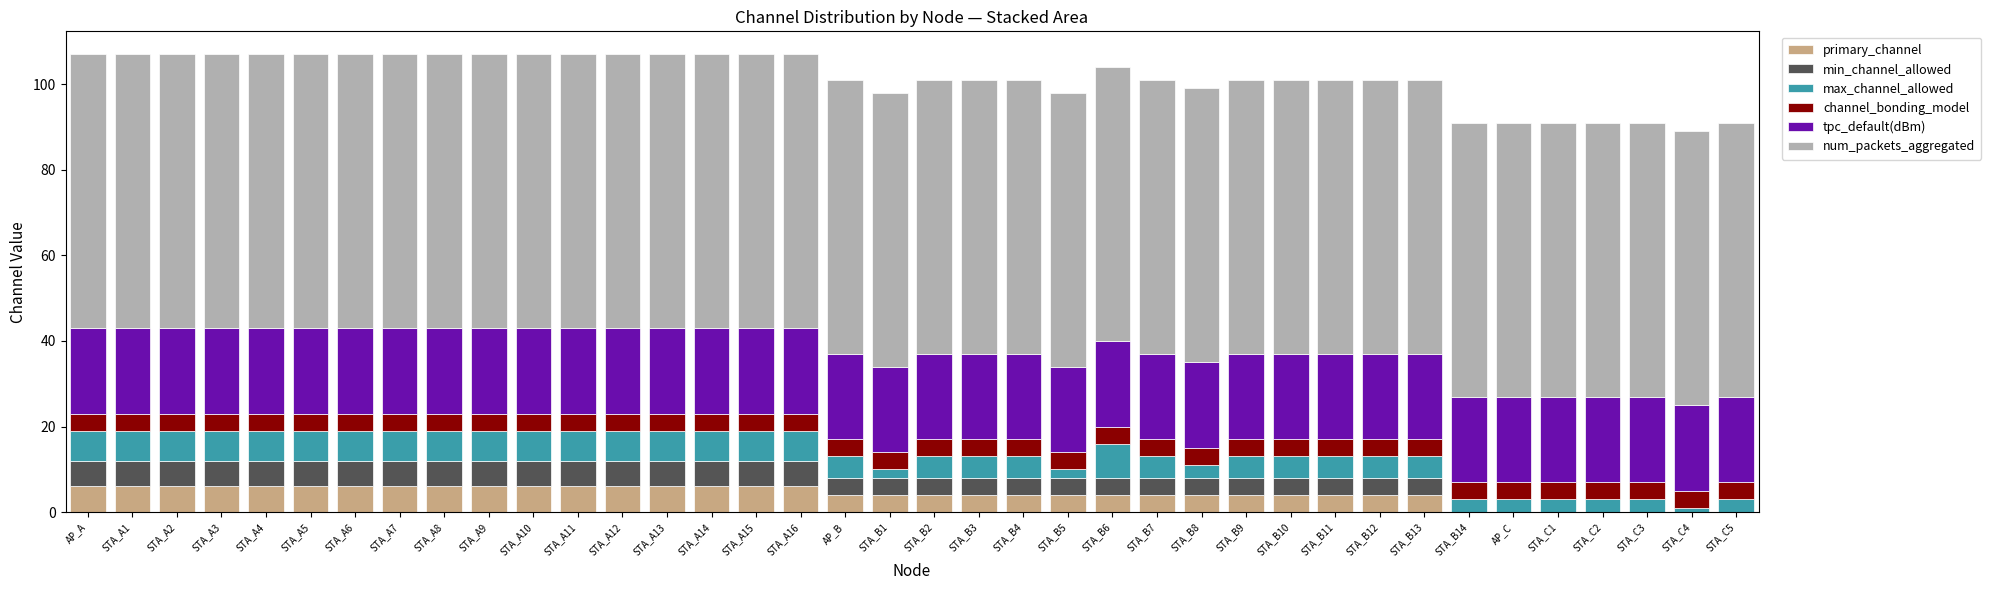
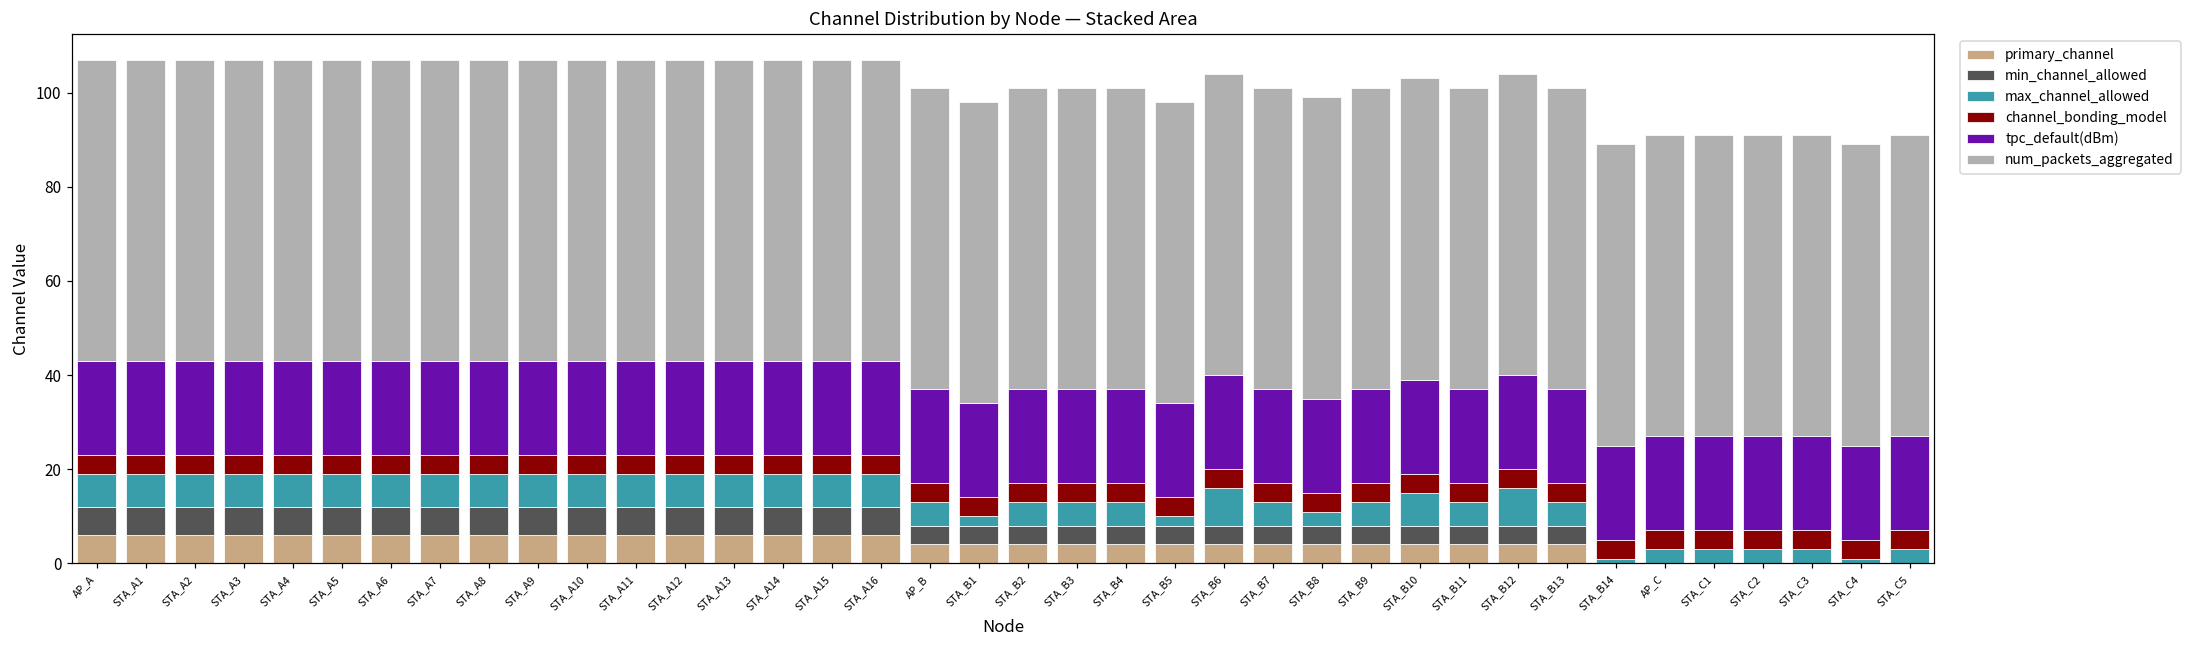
max_channel_allowed, STA_B10: 5 -> 7
max_channel_allowed, STA_B12: 5 -> 8
max_channel_allowed, STA_B14: 3 -> 1
